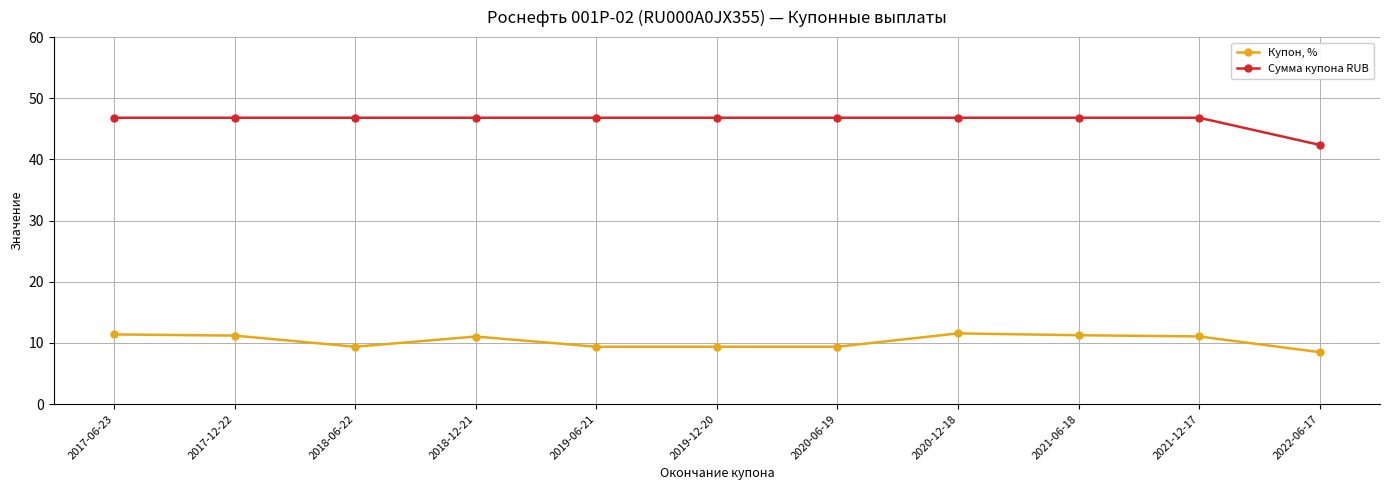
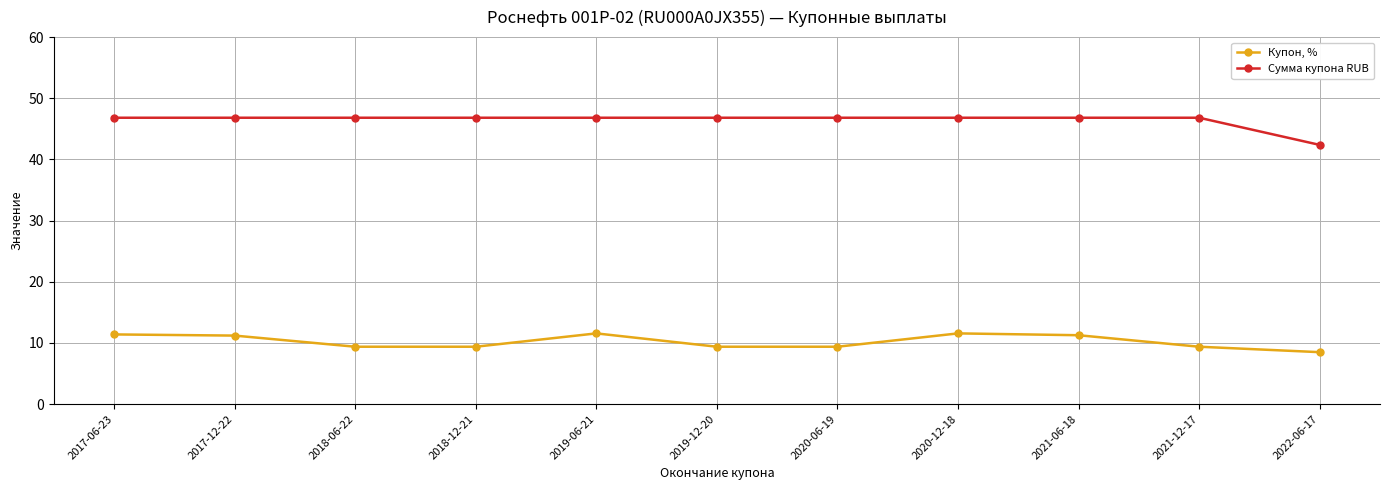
Купон, %, 2018-12-21: 11 -> 9
Купон, %, 2019-06-21: 9 -> 12
Купон, %, 2021-12-17: 11 -> 9
